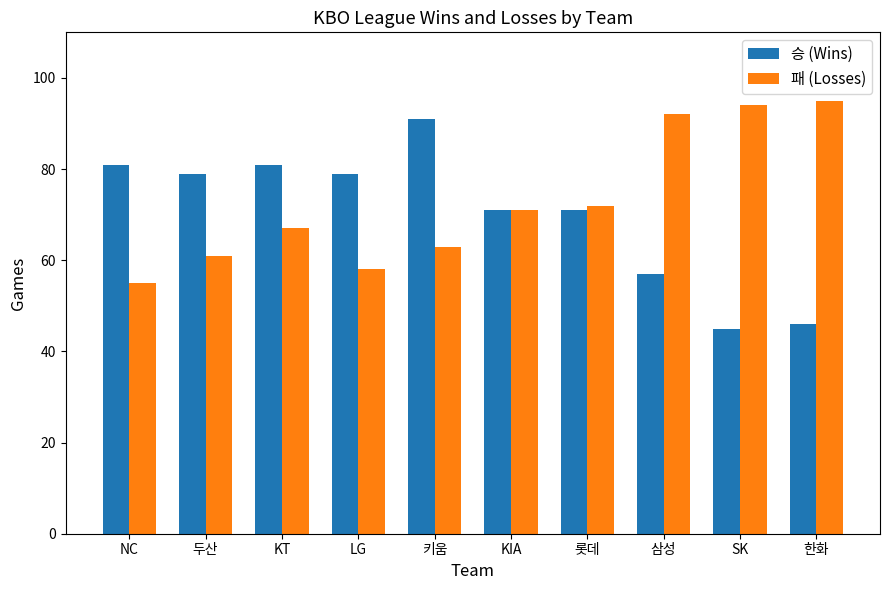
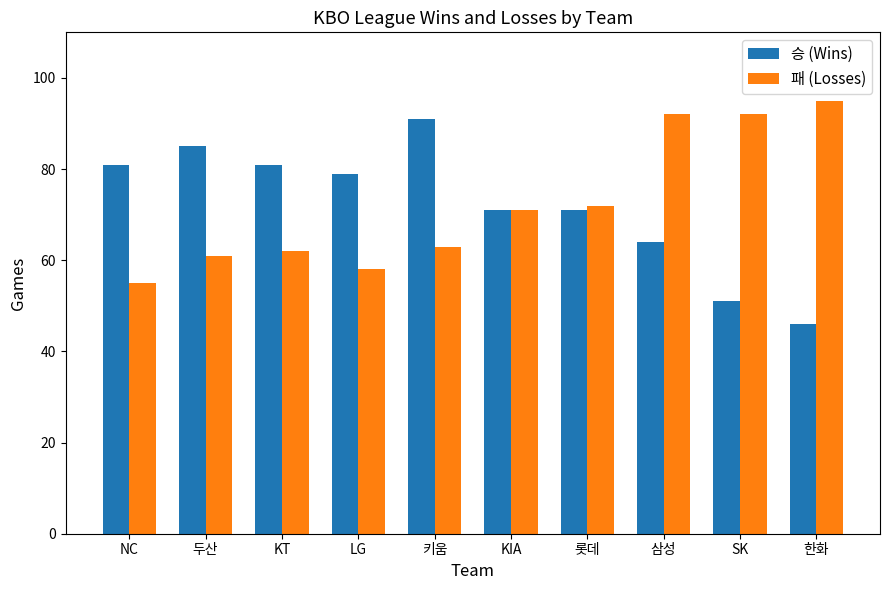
승 (Wins), 두산: 79 -> 85
패 (Losses), KT: 67 -> 62
승 (Wins), 삼성: 57 -> 64
승 (Wins), SK: 45 -> 51
패 (Losses), SK: 94 -> 92
